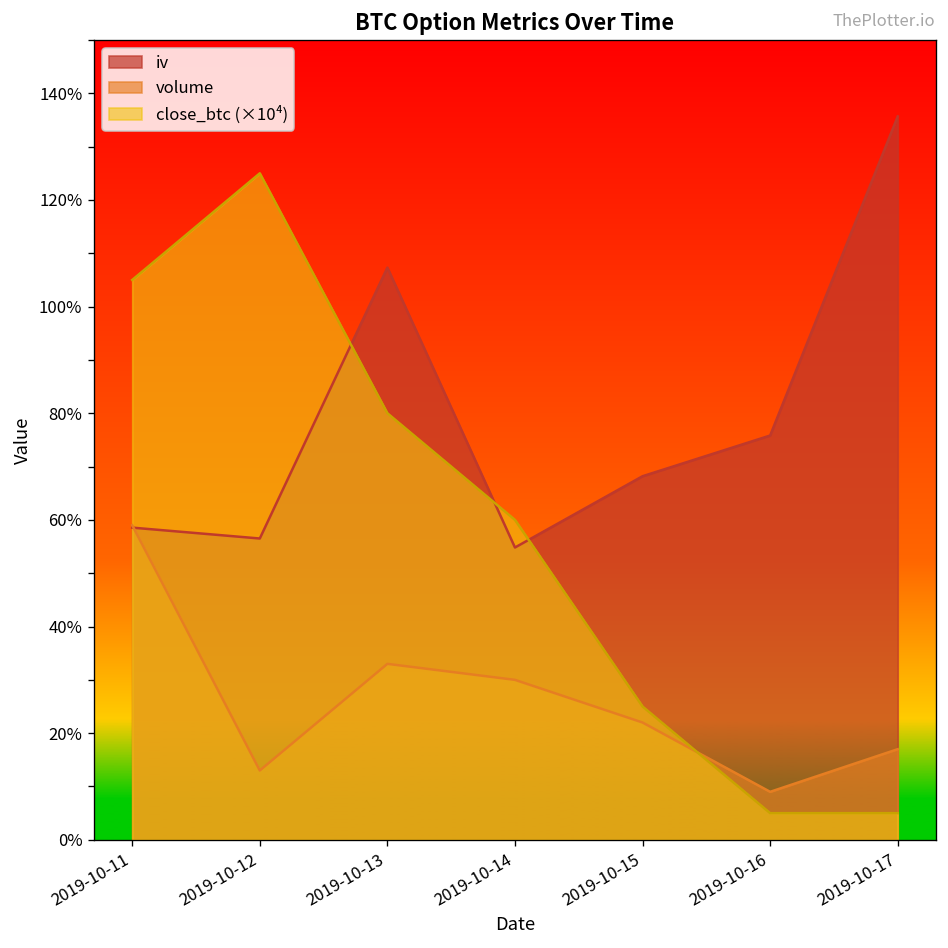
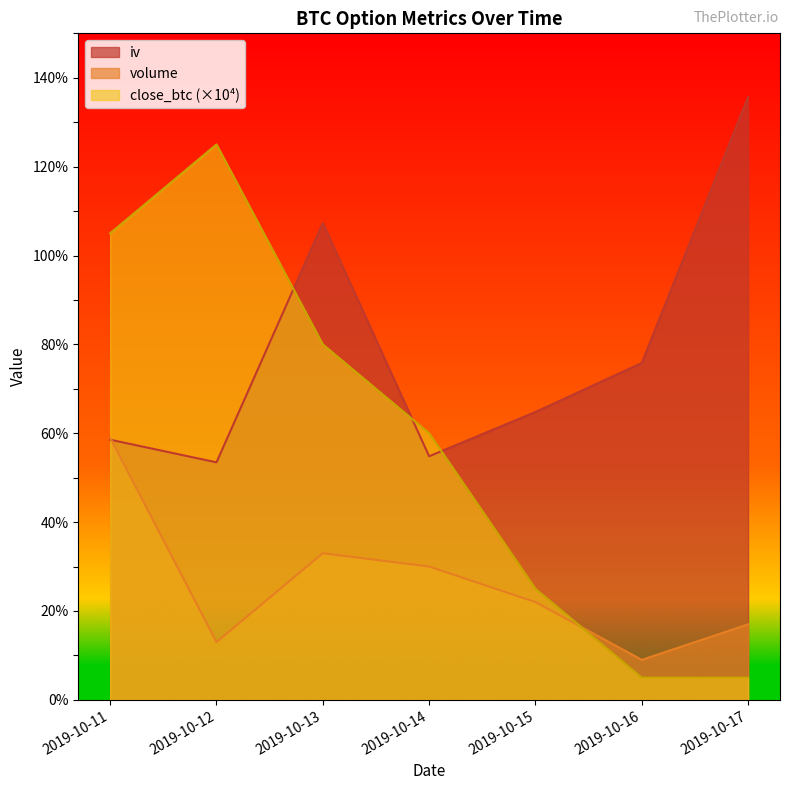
iv, 2019-10-12: 57% -> 53%
iv, 2019-10-15: 68% -> 65%
